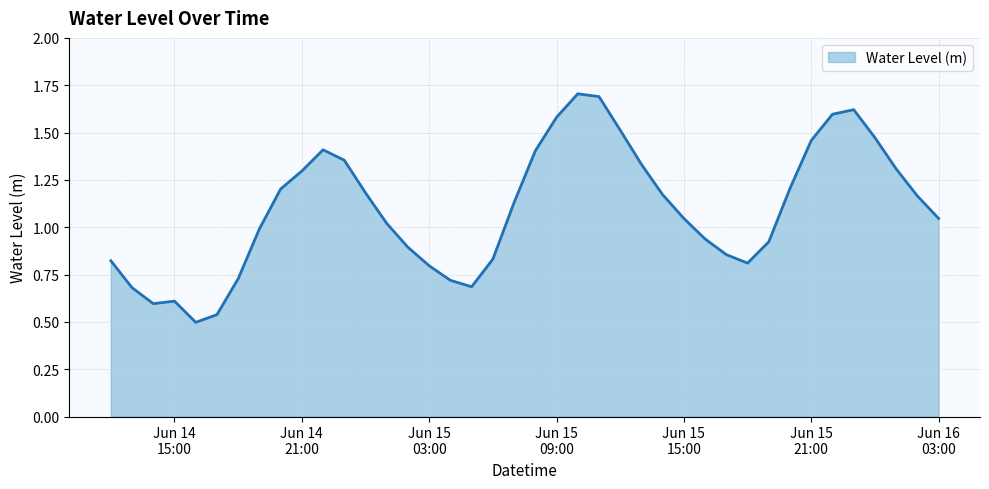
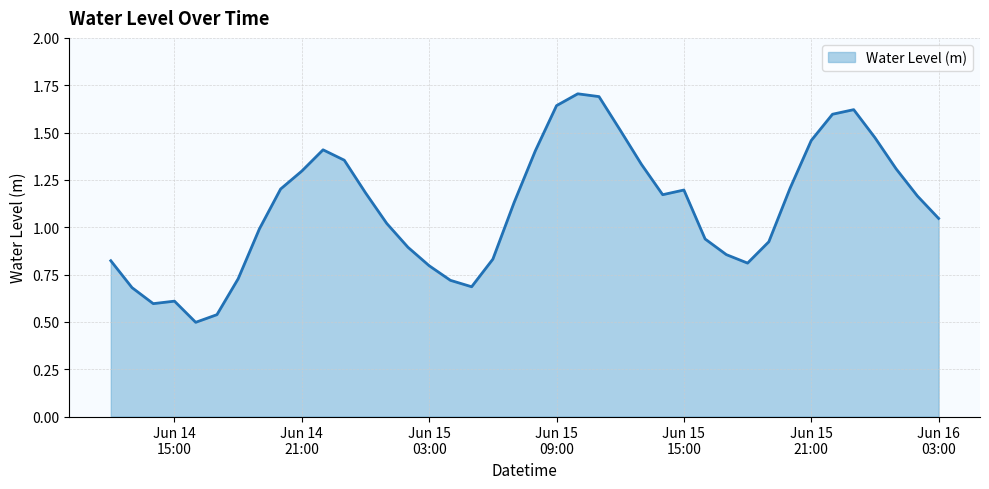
Jun 15 09:00: 1.58 -> 1.64
Jun 15 15:00: 1.05 -> 1.20
